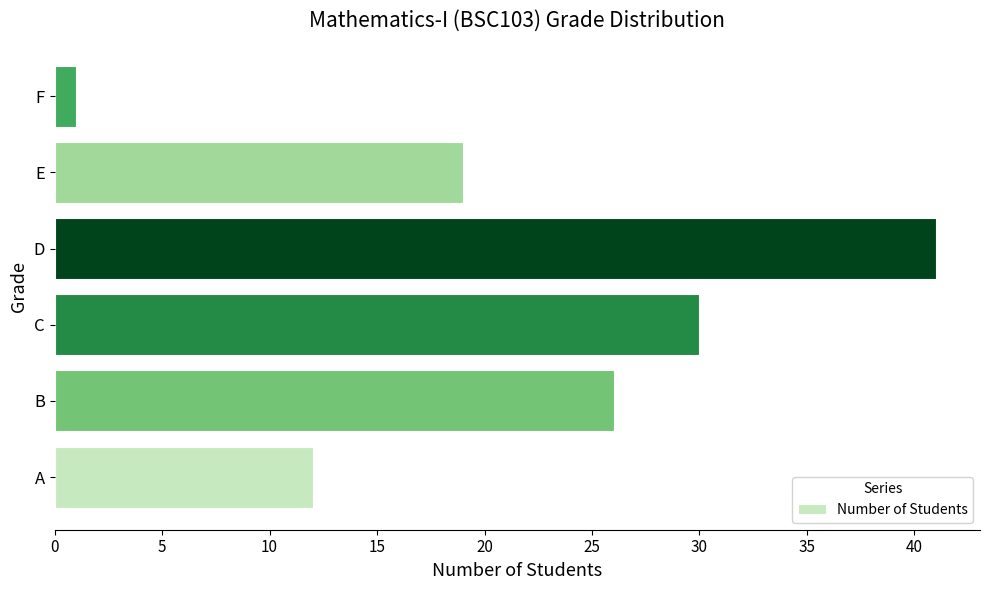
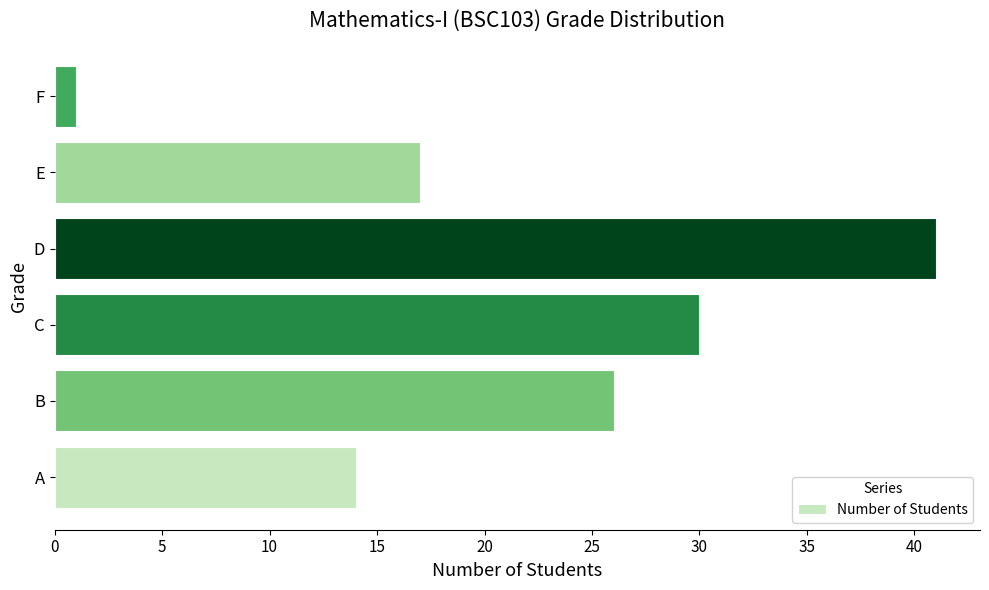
E: 19 -> 17
A: 12 -> 14
